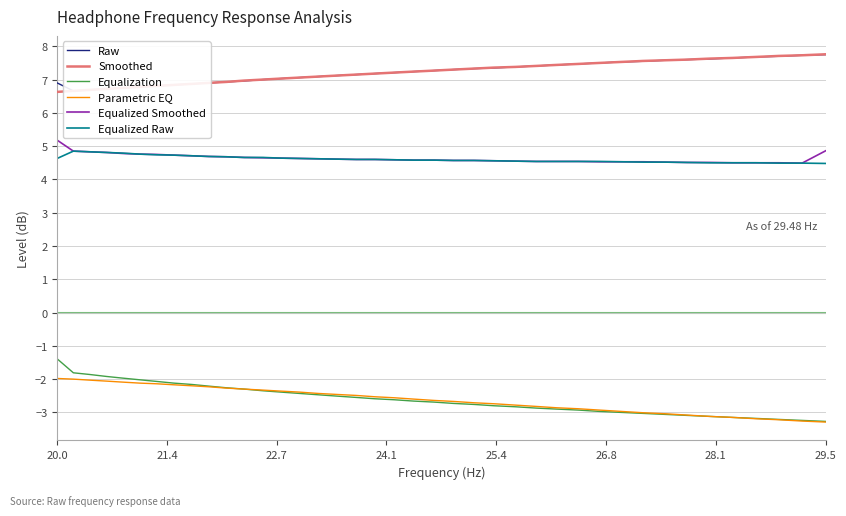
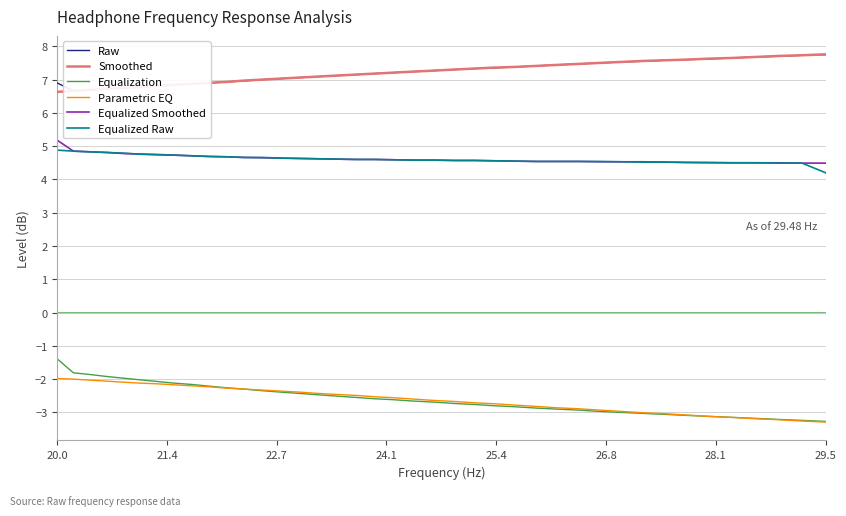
Equalized Raw, 20.0: 4.6 -> 4.9
Equalized Smoothed, 29.5: 4.9 -> 4.5
Equalized Raw, 29.5: 4.5 -> 4.2
